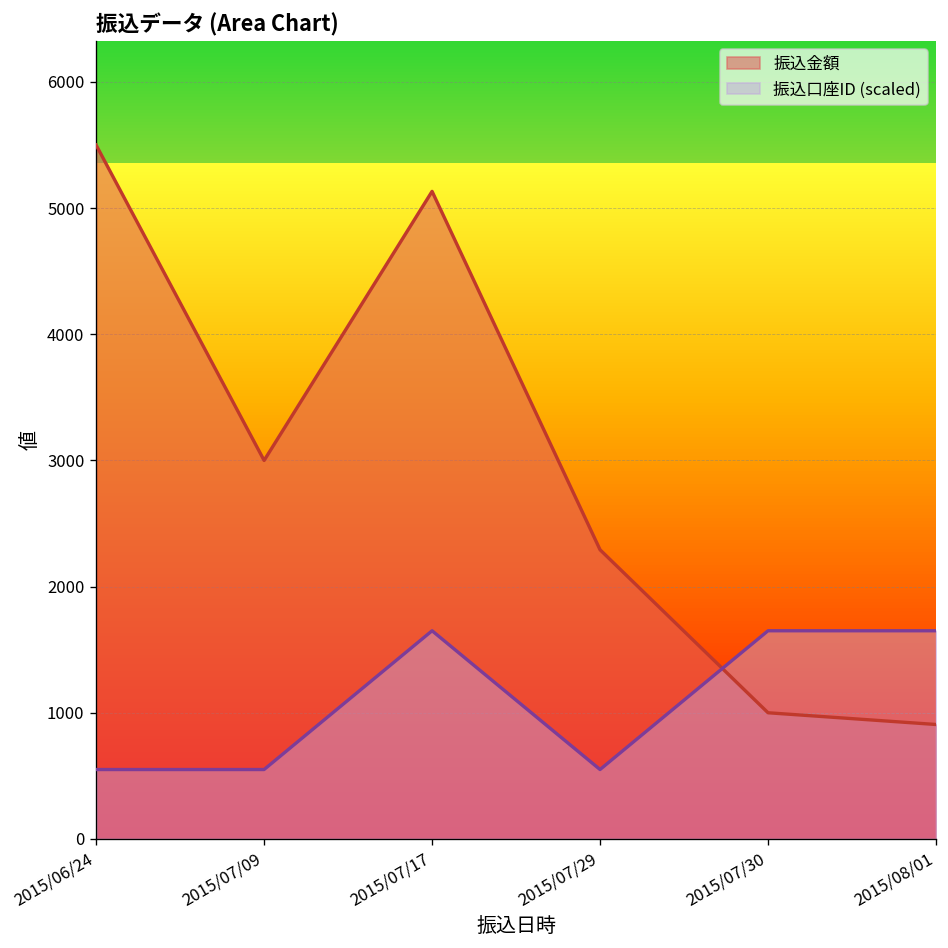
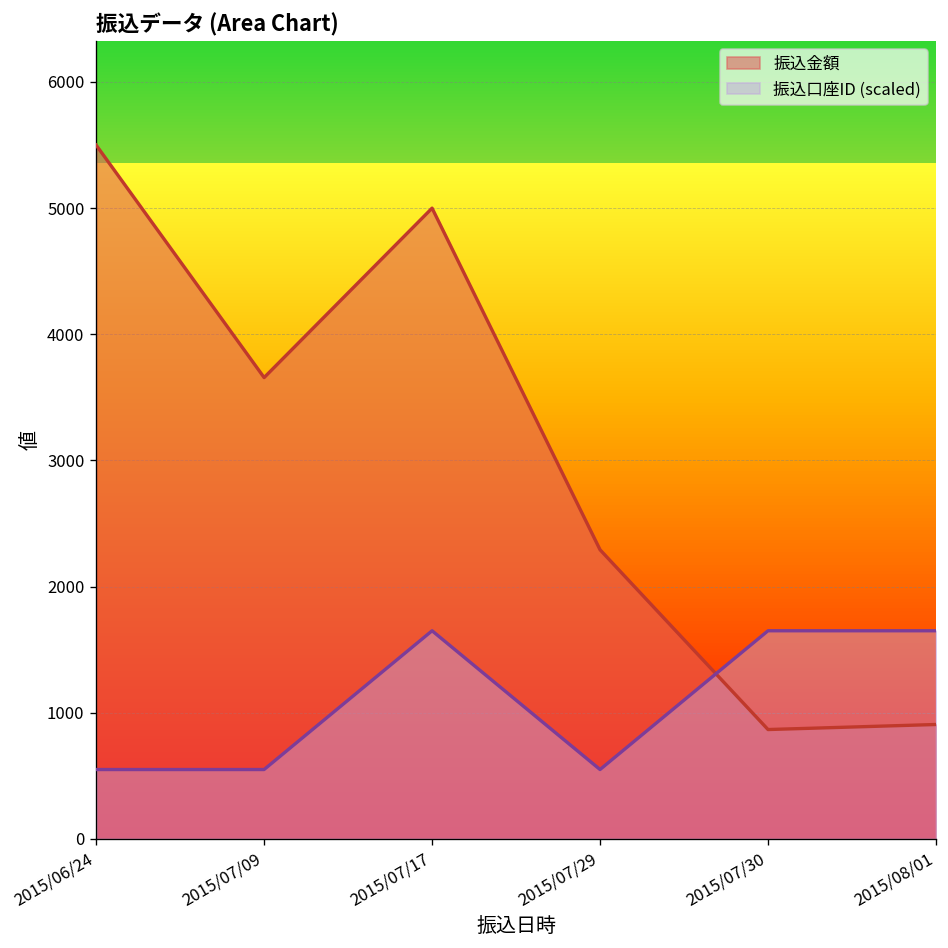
振込金額, 2015/07/09: 3000 -> 3660
振込金額, 2015/07/17: 5130 -> 5000
振込金額, 2015/07/30: 1000 -> 870
